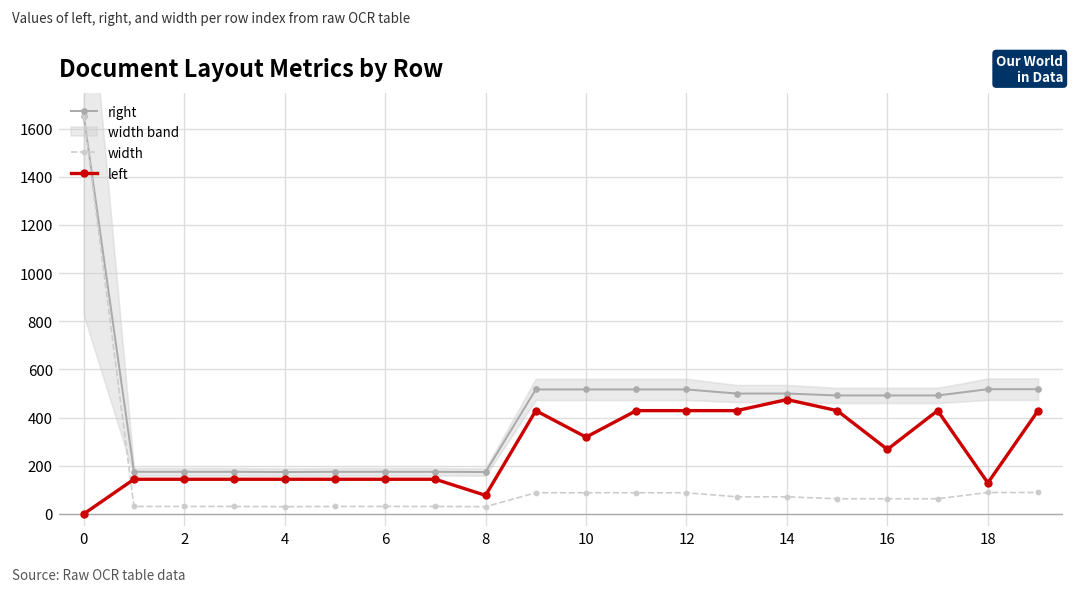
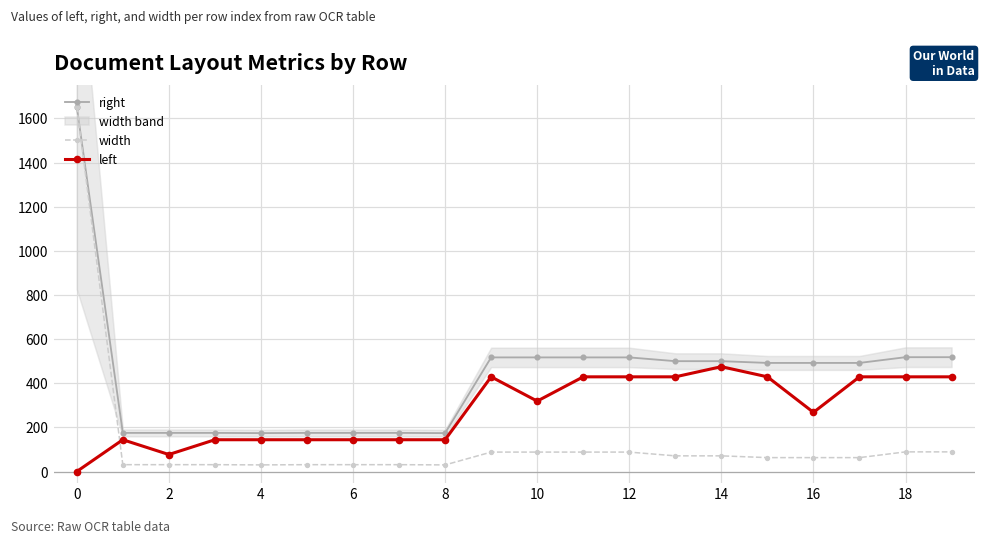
left, 2: 140 -> 80
left, 8: 80 -> 140
left, 18: 130 -> 430
